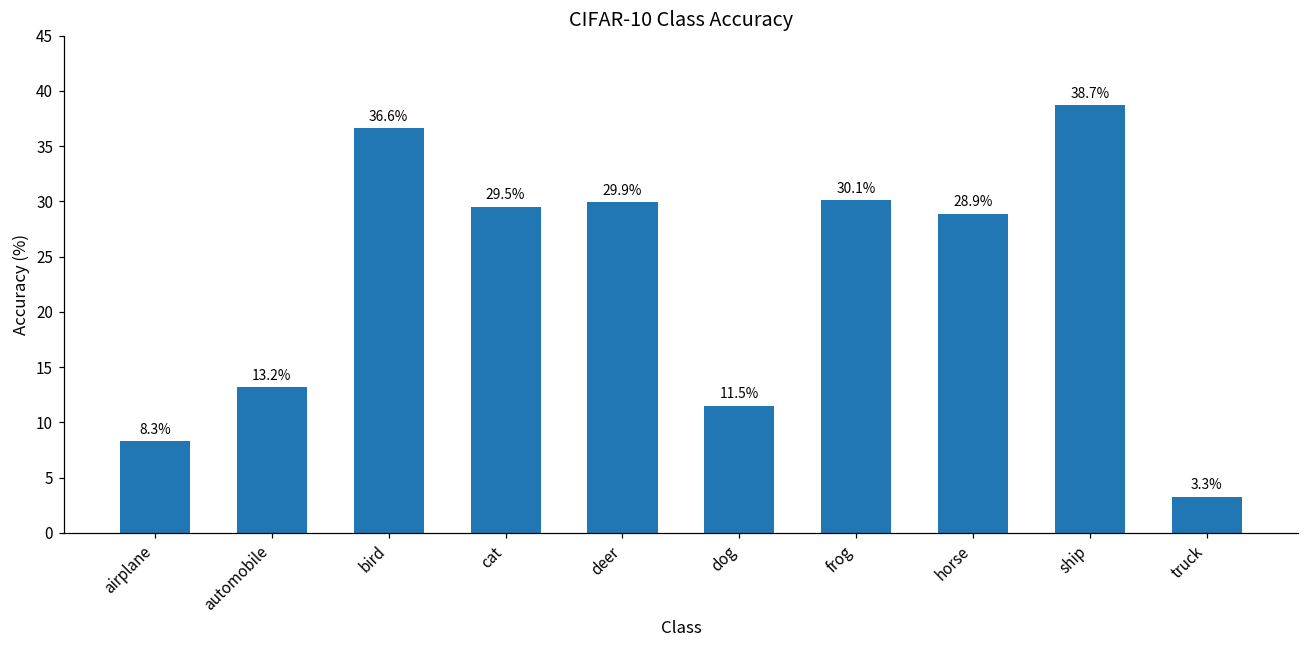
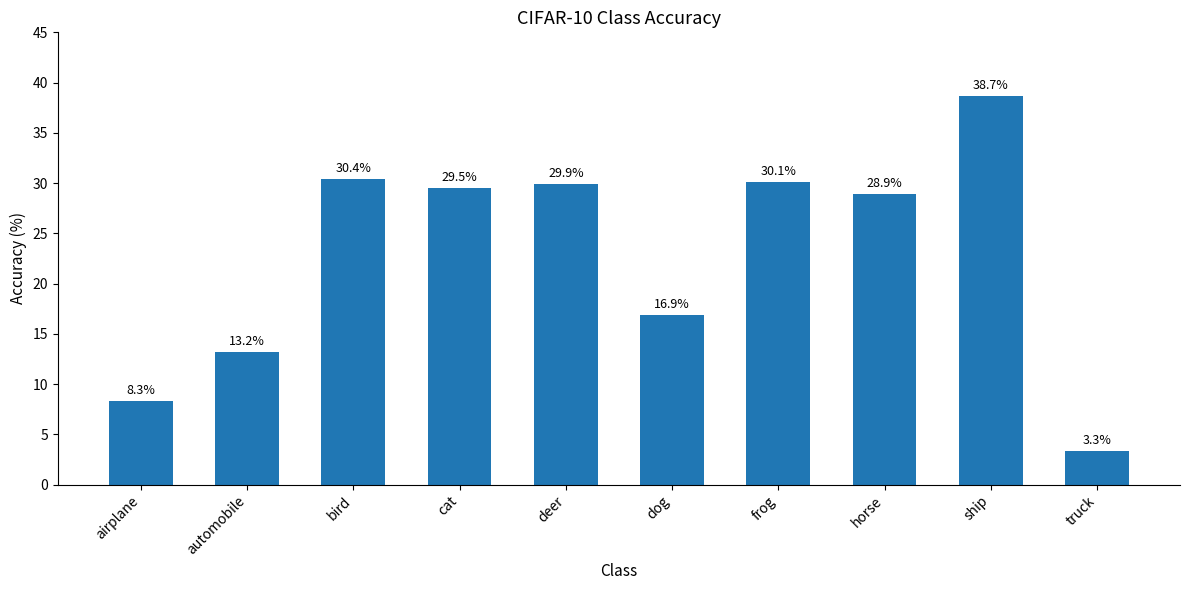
bird: 36.6% -> 30.4%
dog: 11.5% -> 16.9%
